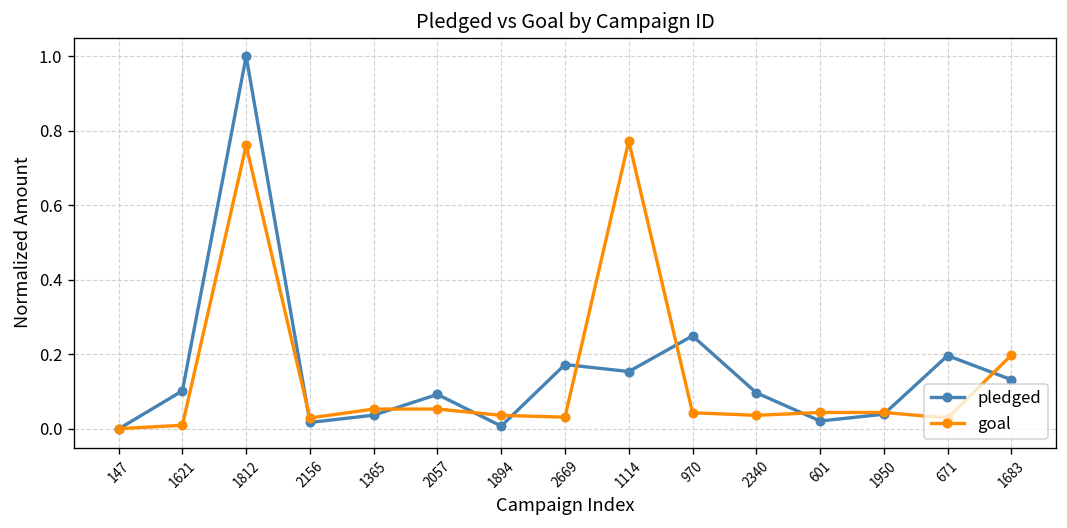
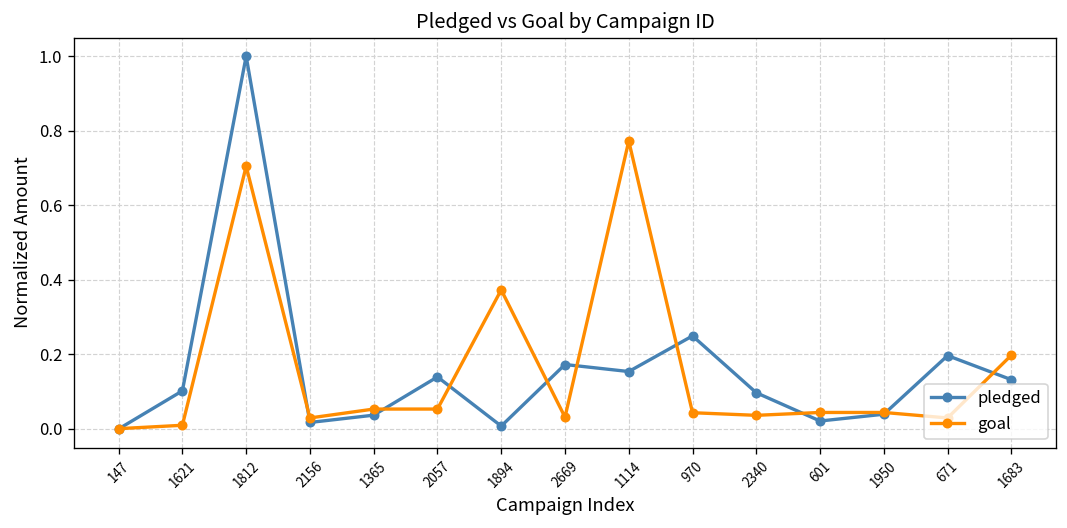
goal, 1812: 0.76 -> 0.70
pledged, 2057: 0.09 -> 0.14
goal, 1894: 0.04 -> 0.37
